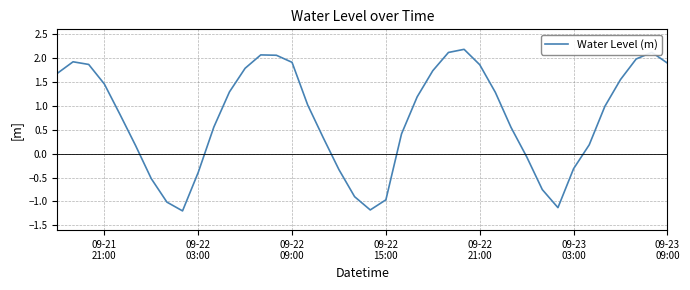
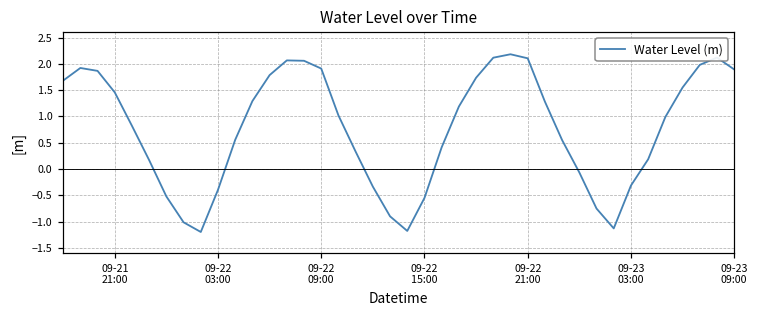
09-22 15:00: -1.0 -> -0.6
09-22 21:00: 1.9 -> 2.1
